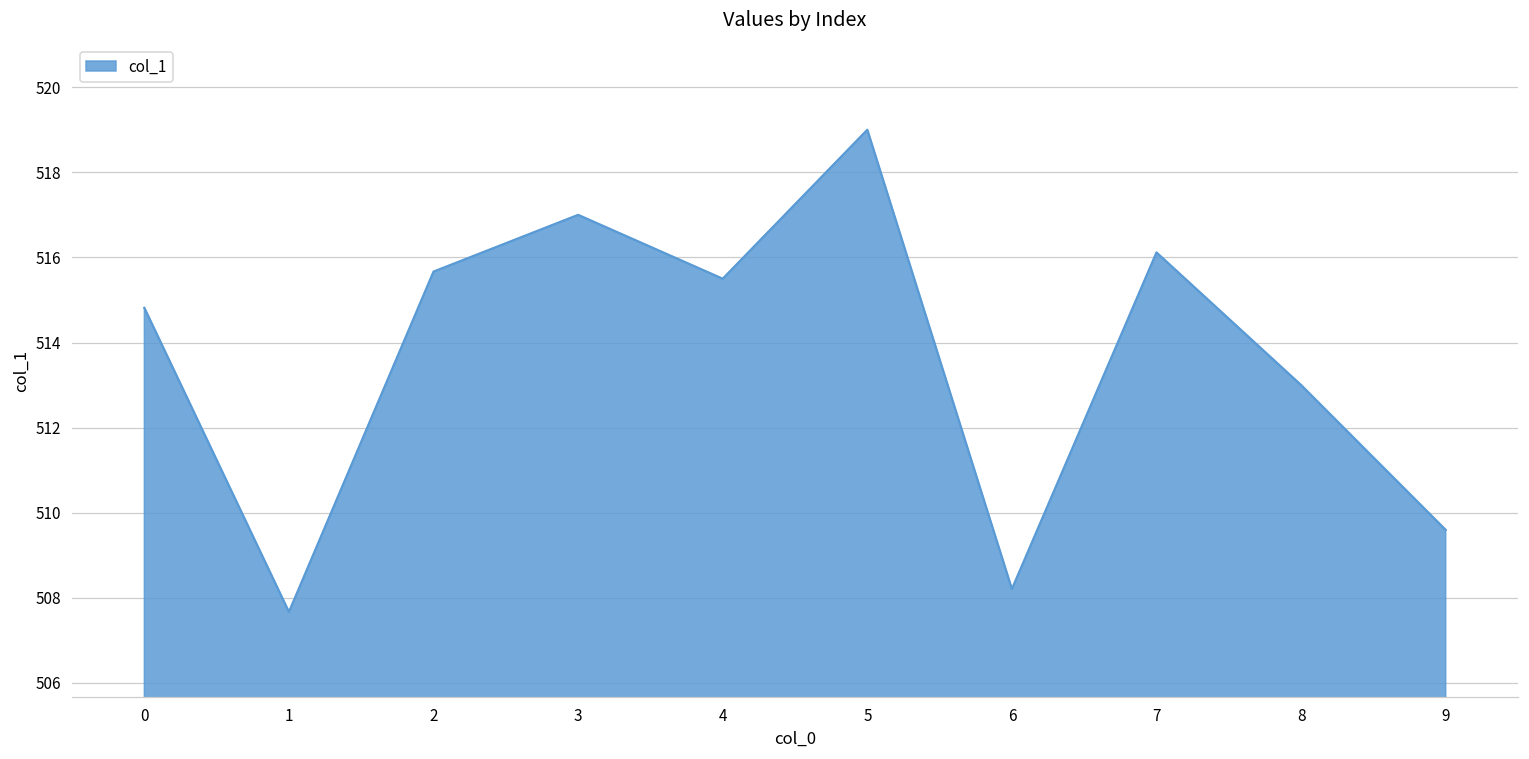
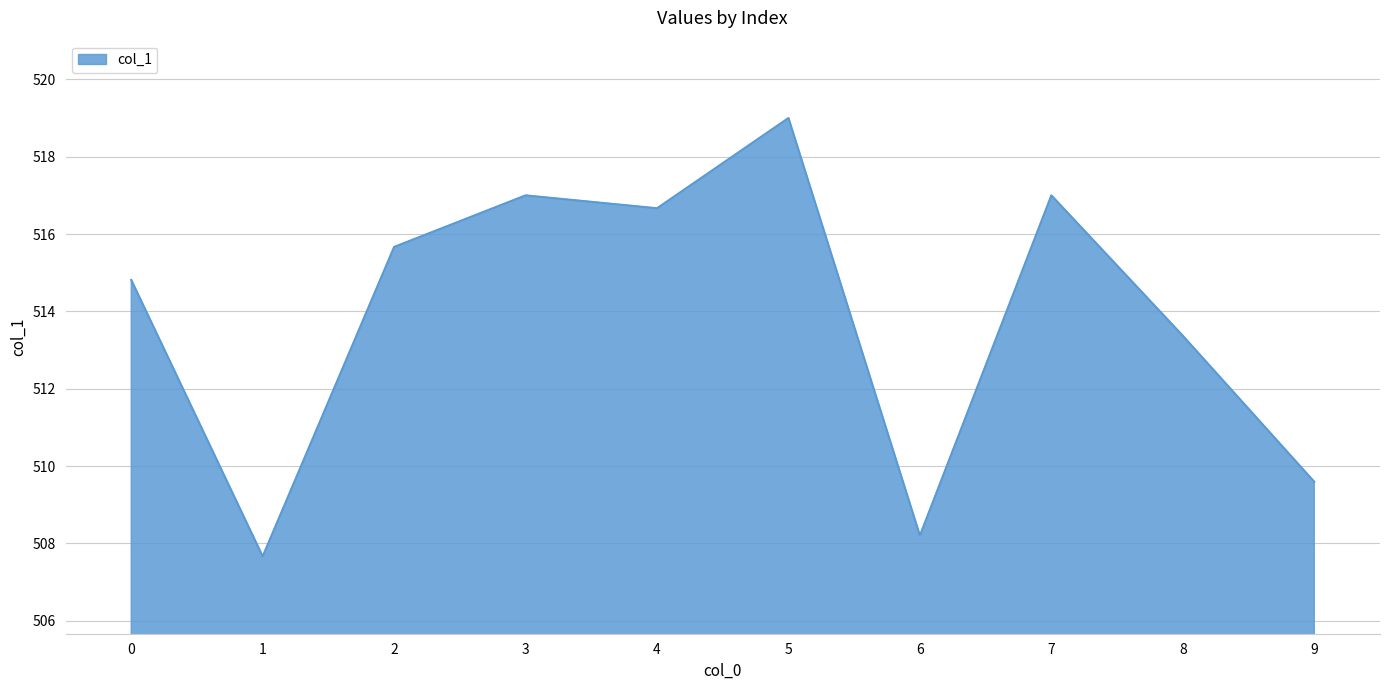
4: 515.5 -> 516.7
7: 516.1 -> 517.0
8: 513.0 -> 513.4
